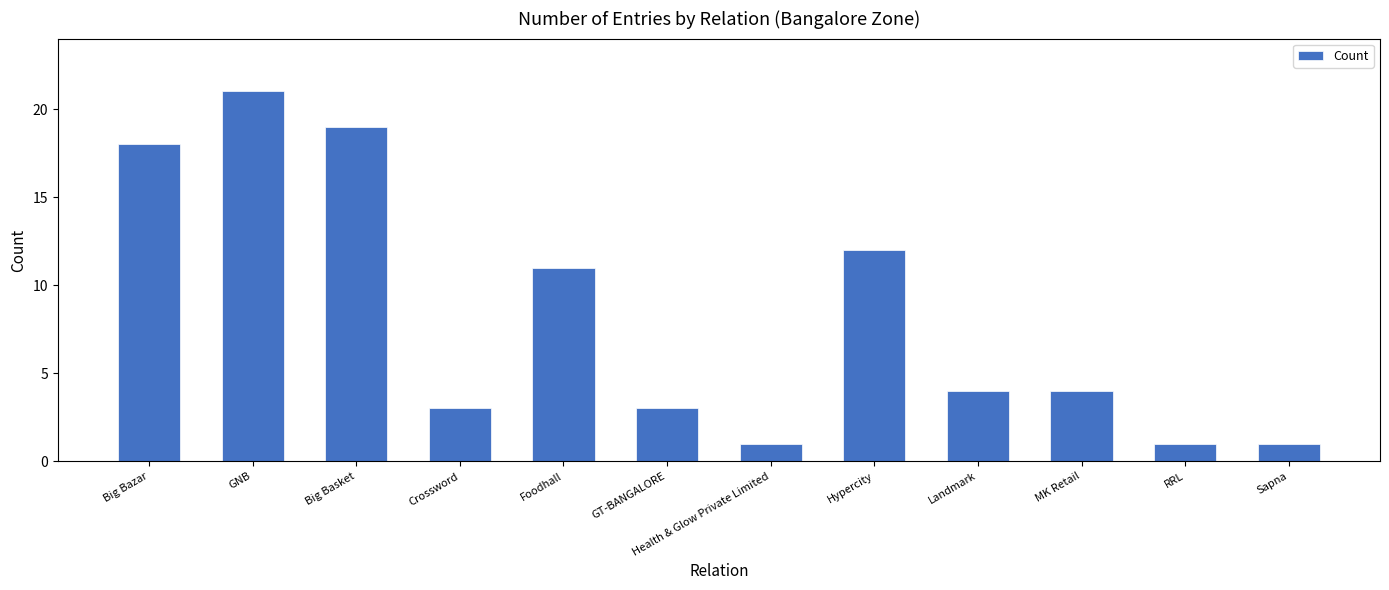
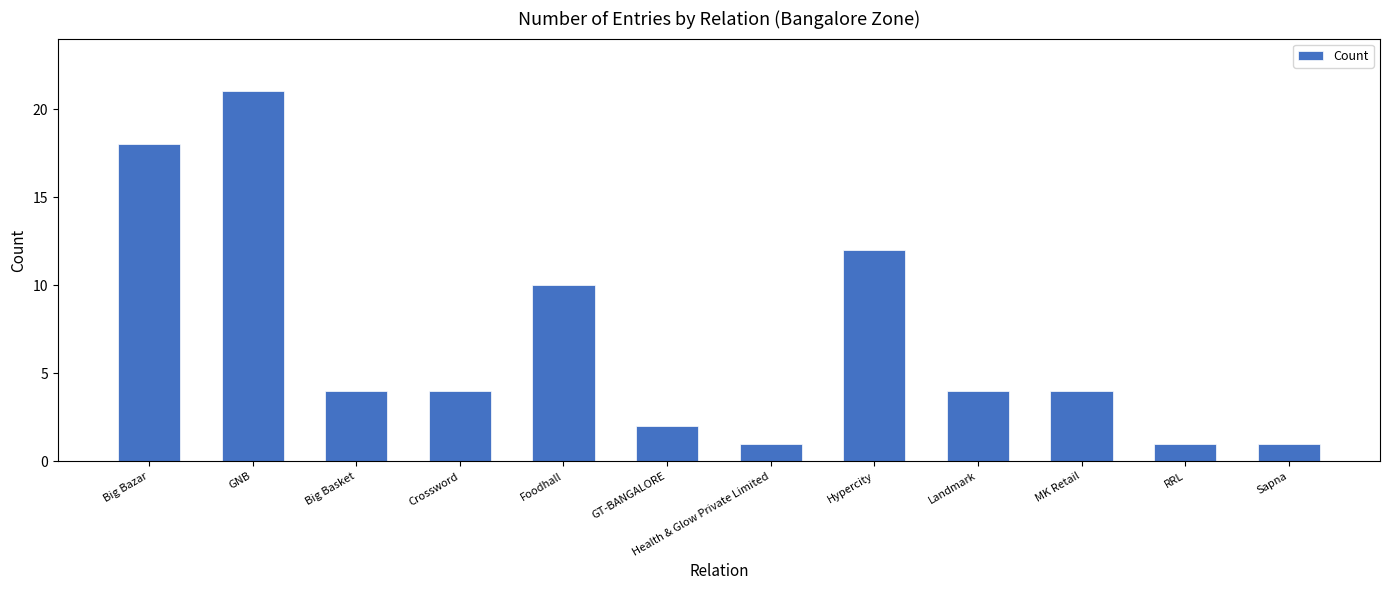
Big Basket: 19 -> 4
Crossword: 3 -> 4
Foodhall: 11 -> 10
GT-BANGALORE: 3 -> 2
